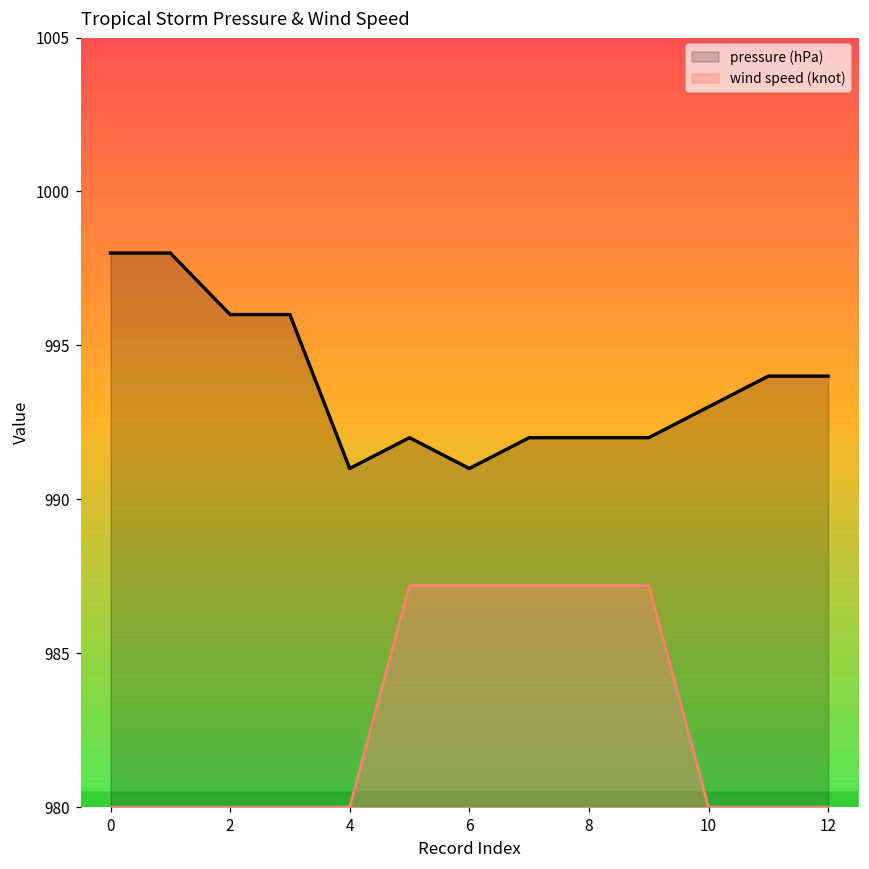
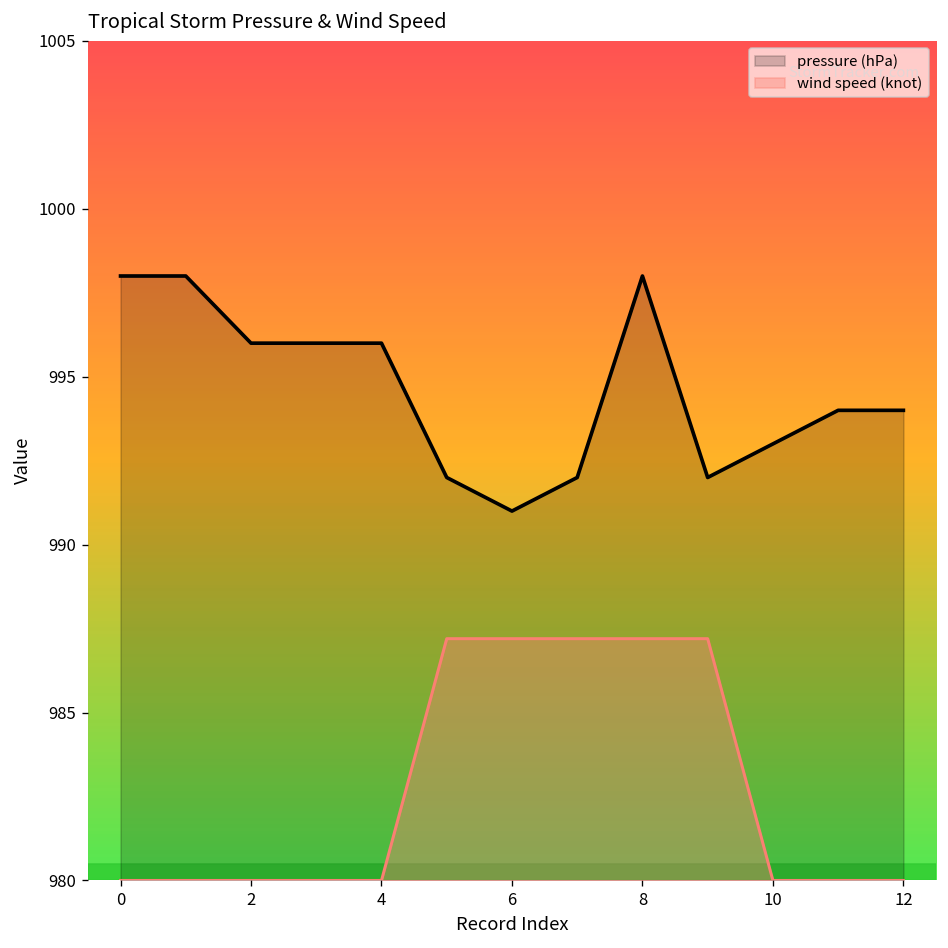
pressure (hPa), 4: 991 -> 996
pressure (hPa), 8: 992 -> 998
